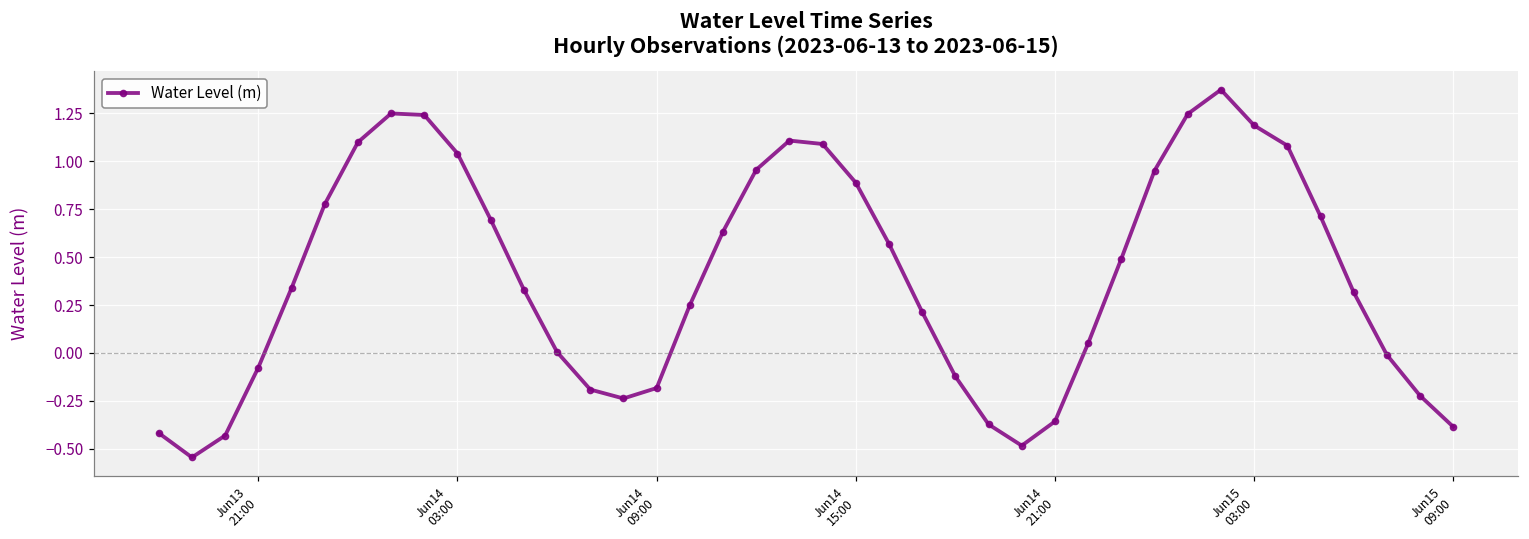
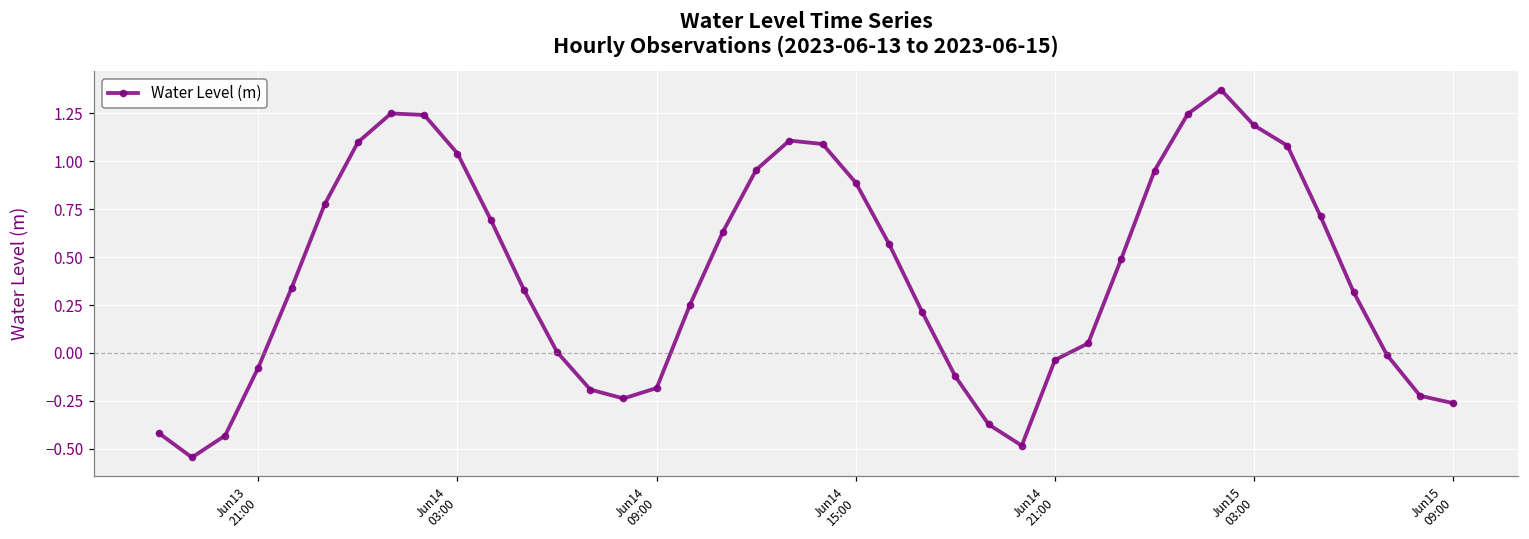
Jun14 21:00: -0.36 -> -0.04
Jun15 09:00: -0.39 -> -0.26
